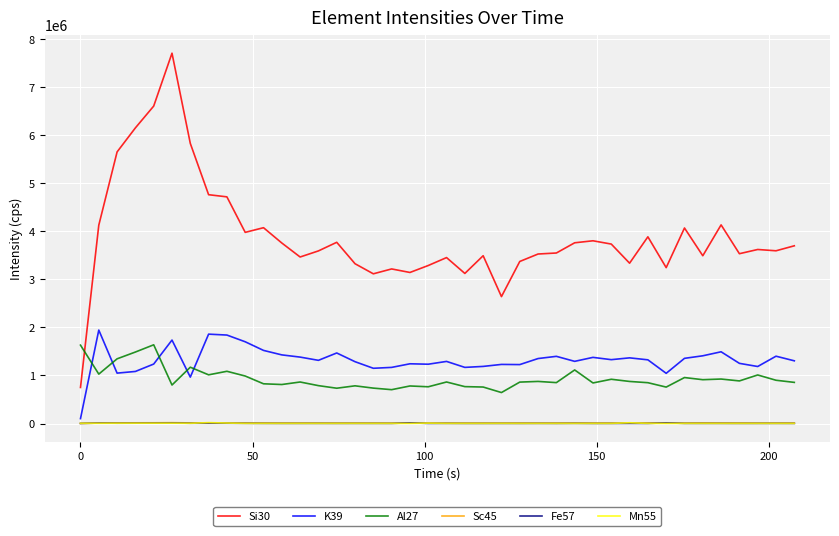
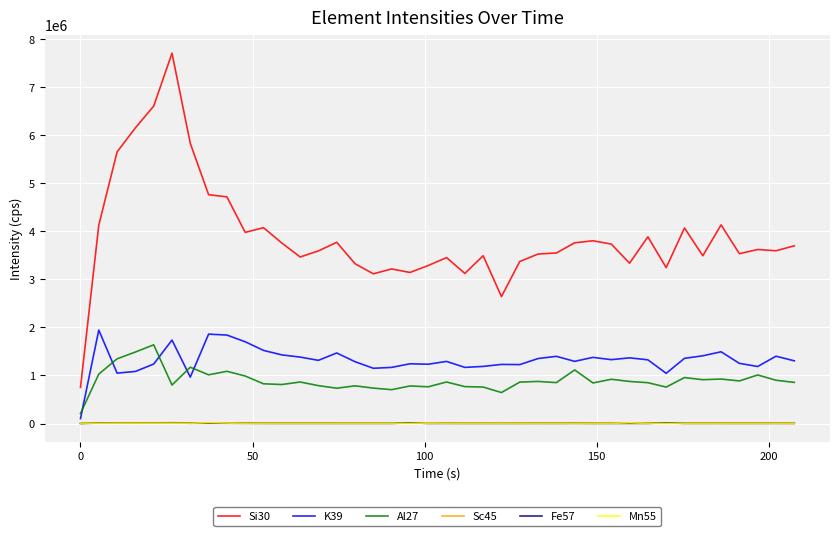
Al27, 0: 1600000 -> 200000
